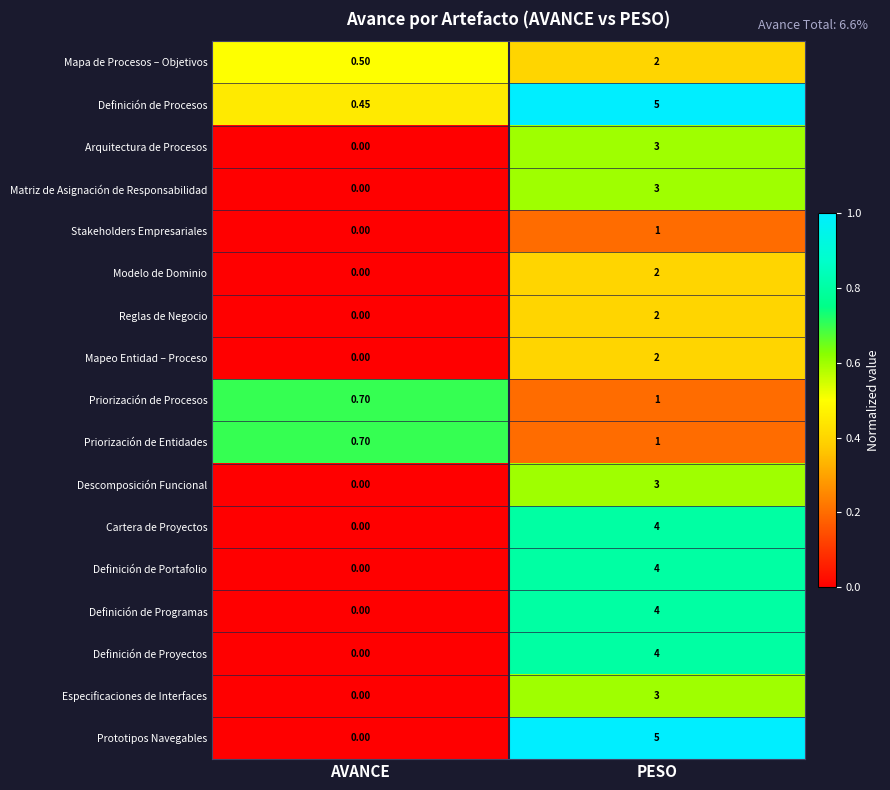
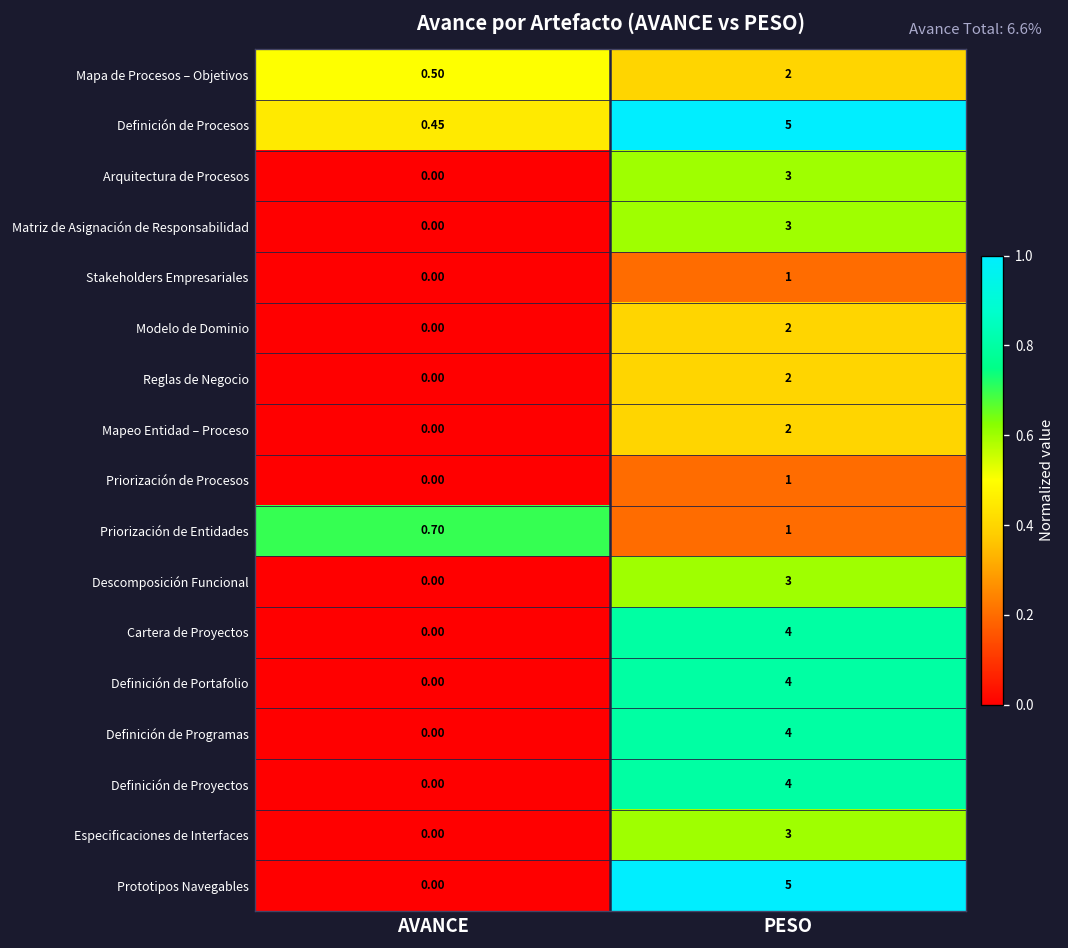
Priorización de Procesos, AVANCE: 0.70 -> 0.00
